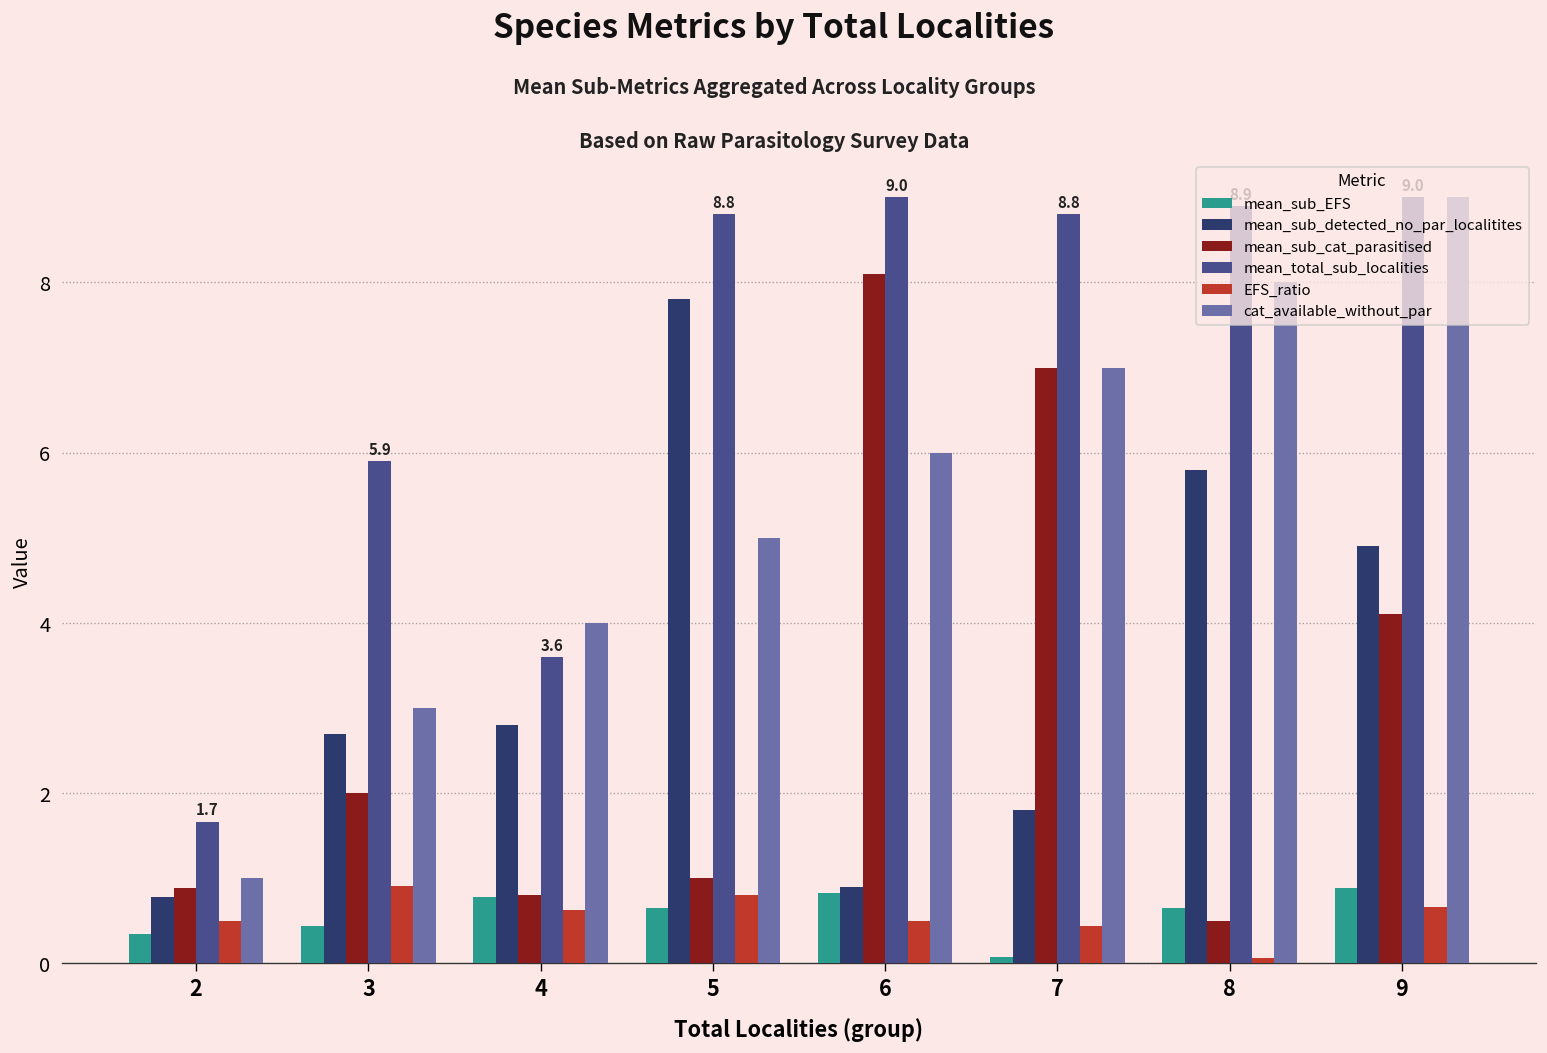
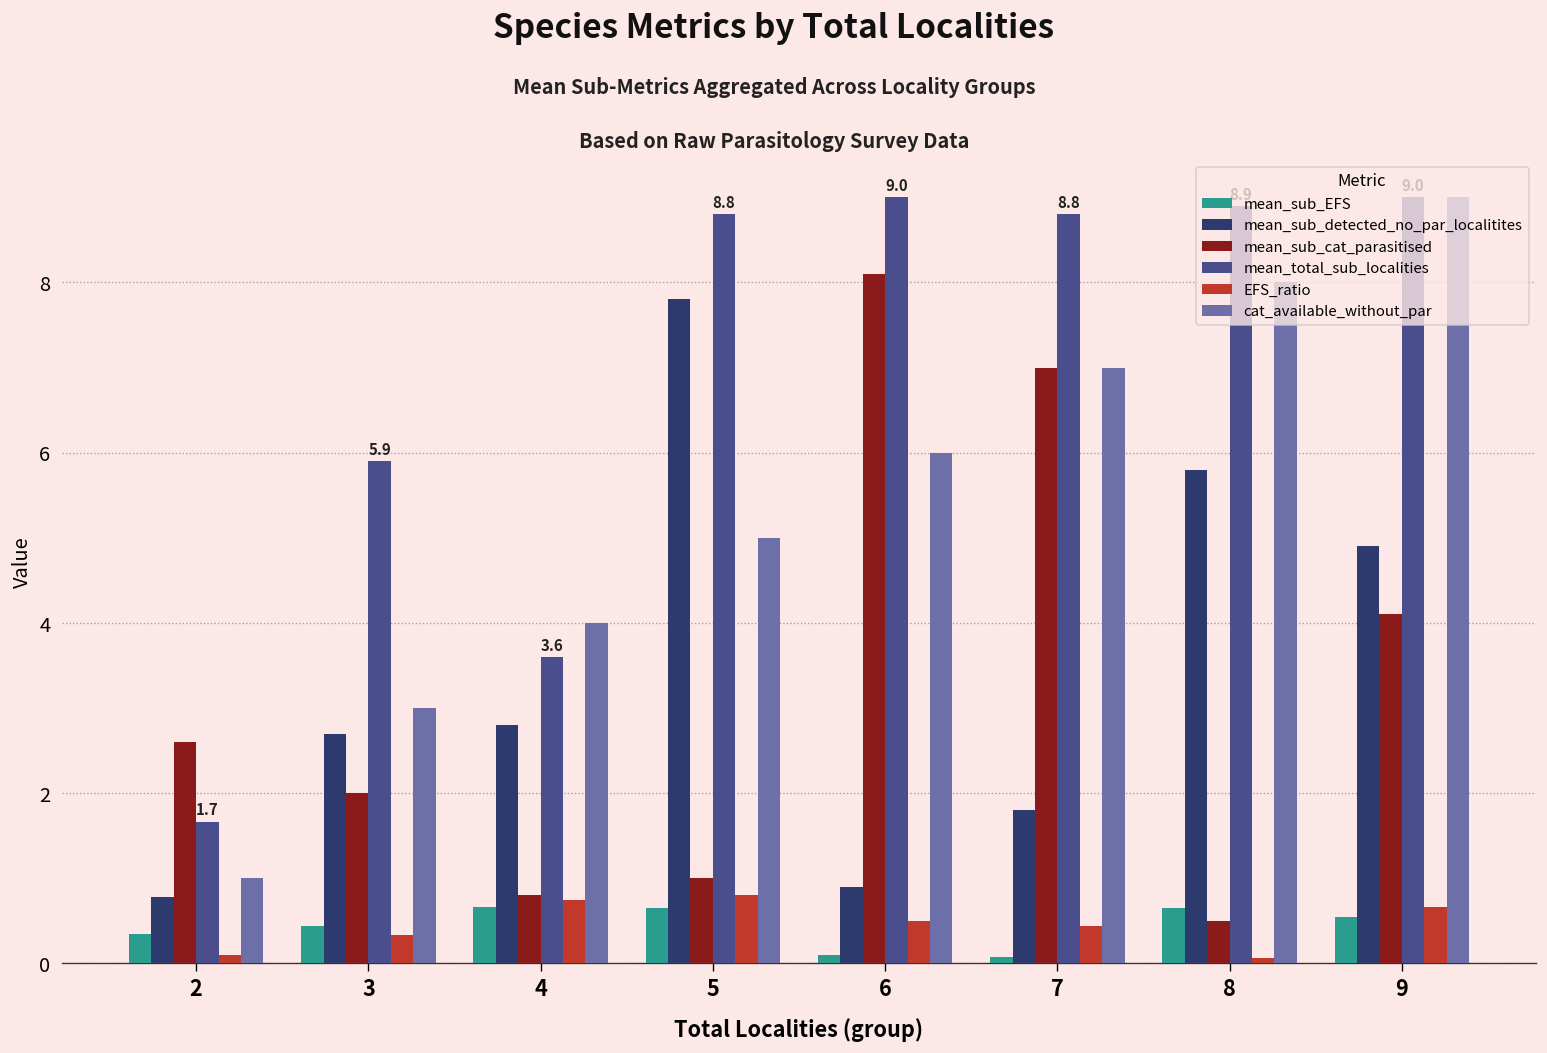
mean_sub_cat_parasitised, 2: 0.9 -> 2.6
EFS_ratio, 2: 0.5 -> 0.1
EFS_ratio, 3: 0.9 -> 0.3
mean_sub_EFS, 4: 0.8 -> 0.7
EFS_ratio, 4: 0.6 -> 0.8
mean_sub_EFS, 6: 0.8 -> 0.1
mean_sub_EFS, 9: 0.9 -> 0.5
